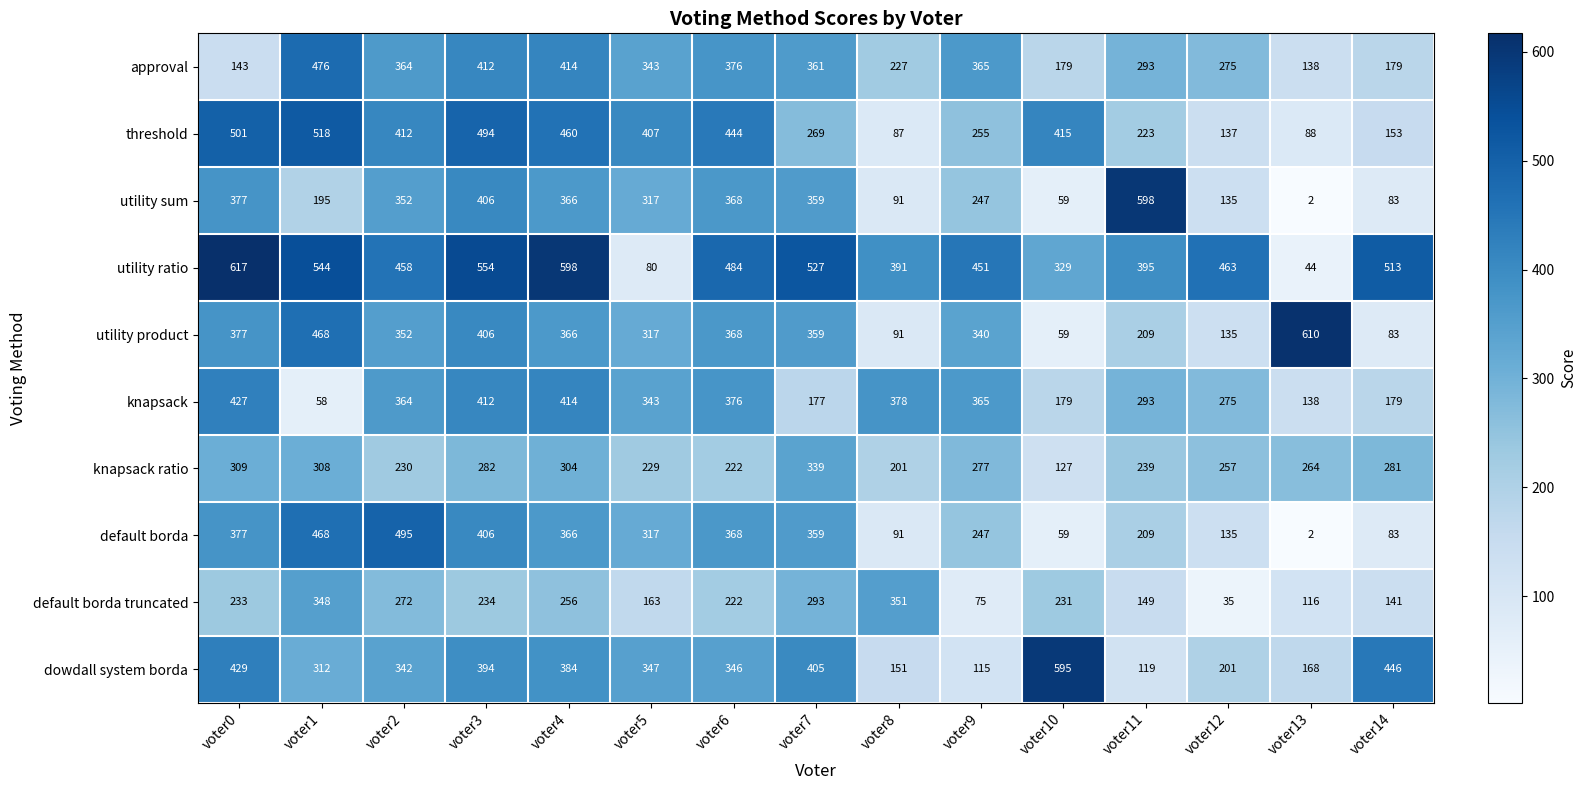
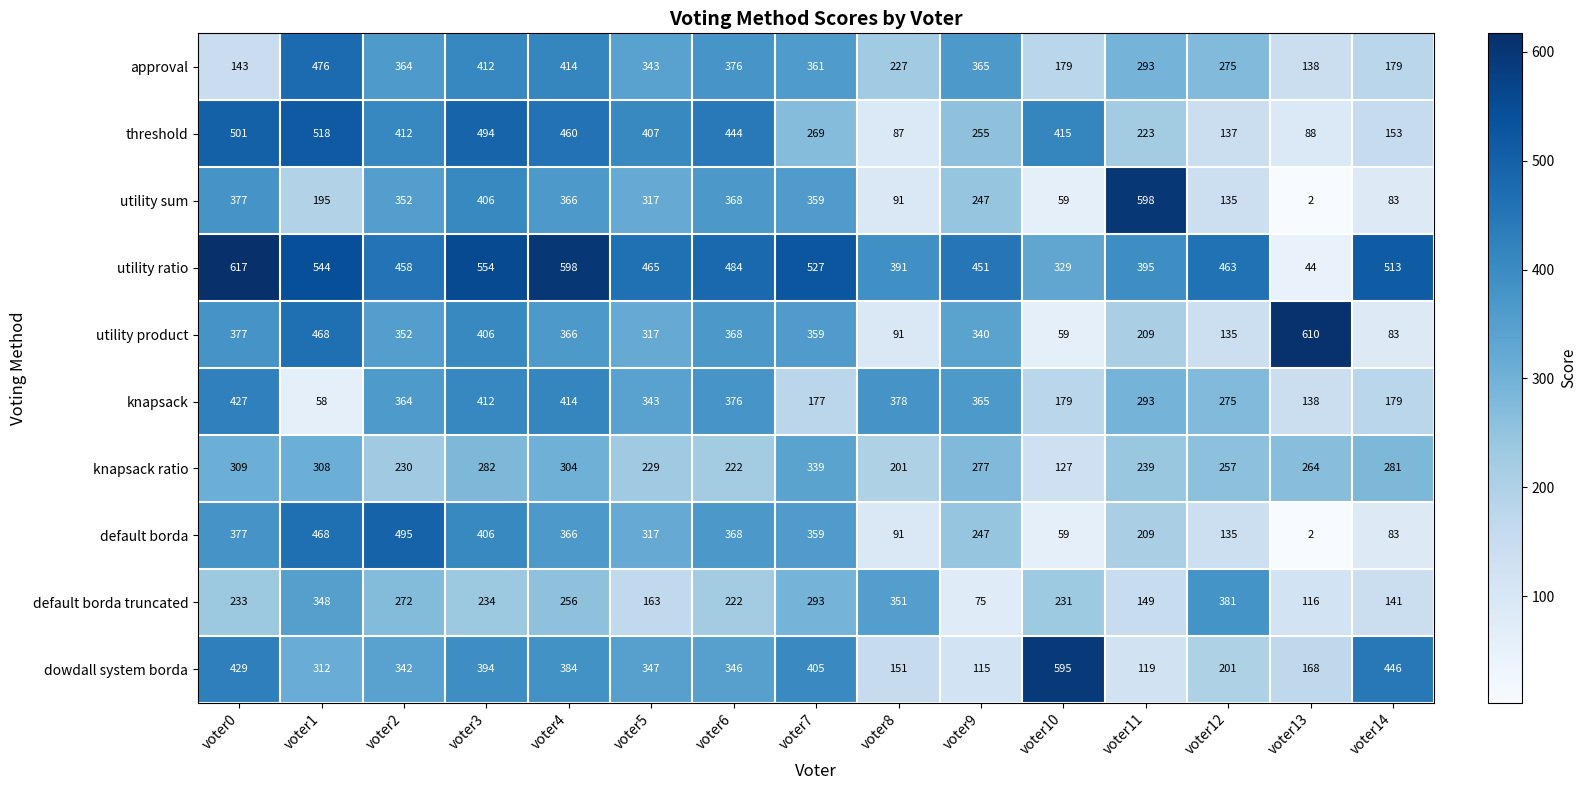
utility ratio, voter5: 80 -> 465
default borda truncated, voter12: 35 -> 381
